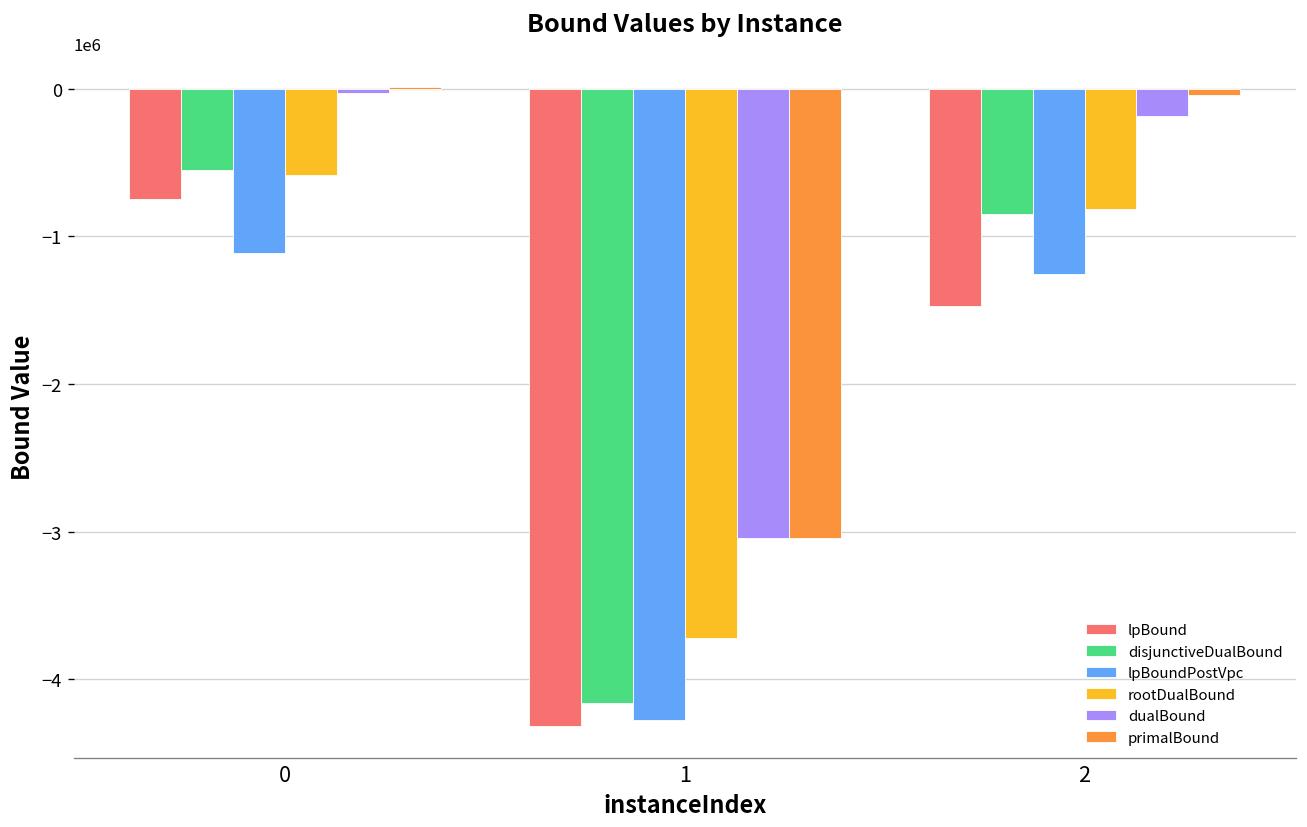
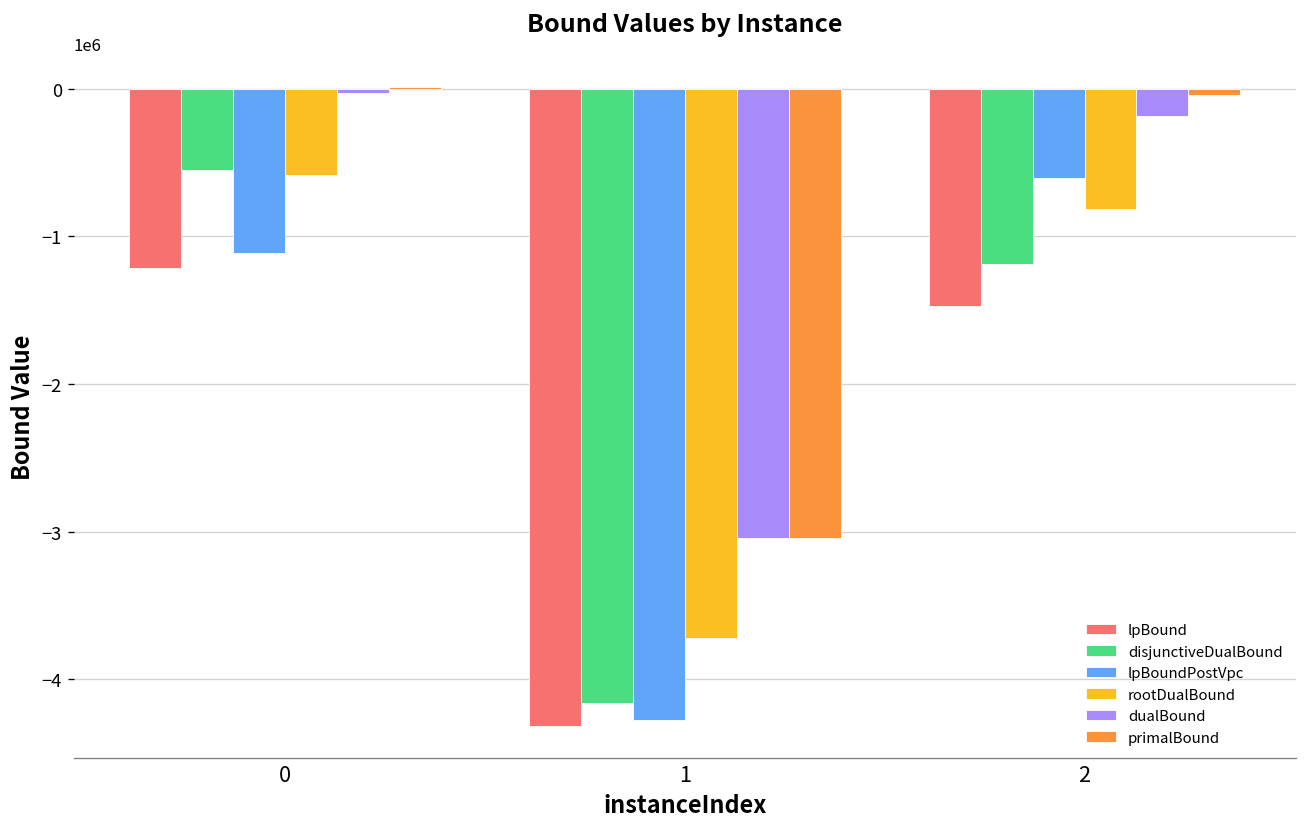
lpBound, 0: -750000 -> -1220000
disjunctiveDualBound, 2: -850000 -> -1190000
lpBoundPostVpc, 2: -1260000 -> -610000
